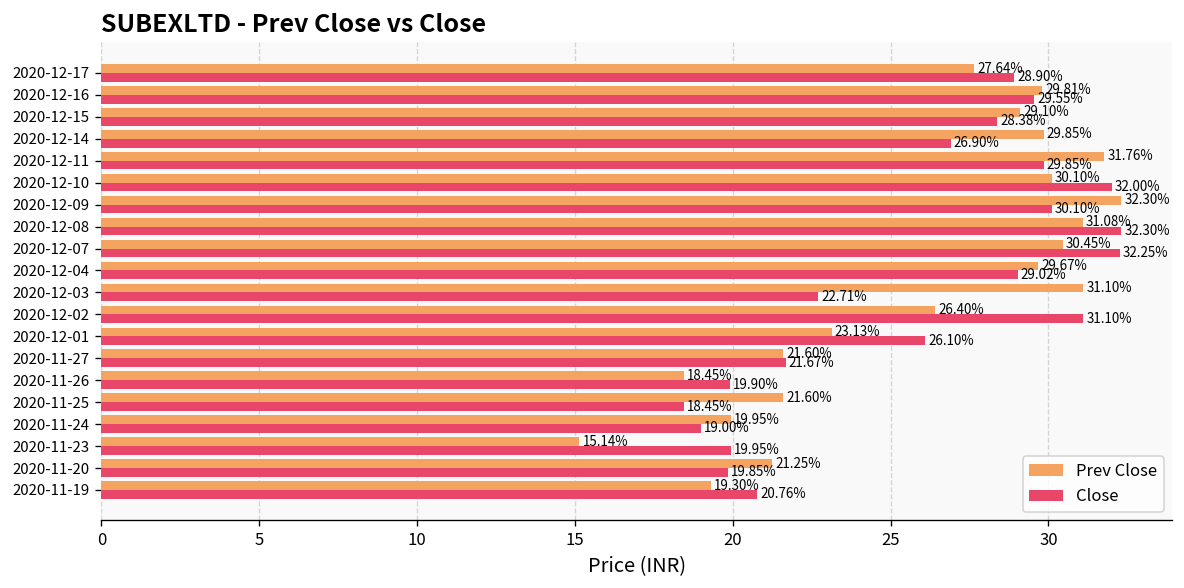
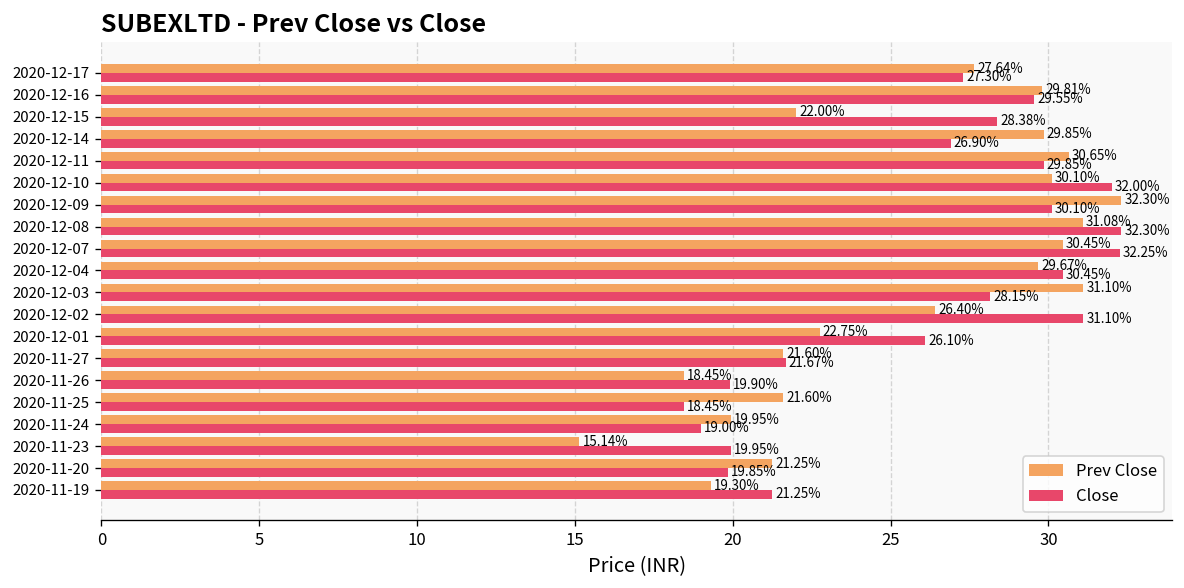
Close, 2020-12-17: 28.90% -> 27.30%
Prev Close, 2020-12-15: 29.10% -> 22.00%
Prev Close, 2020-12-11: 31.76% -> 30.65%
Close, 2020-12-04: 29.02% -> 30.45%
Close, 2020-12-03: 22.71% -> 28.15%
Prev Close, 2020-12-01: 23.13% -> 22.75%
Close, 2020-11-19: 20.76% -> 21.25%
